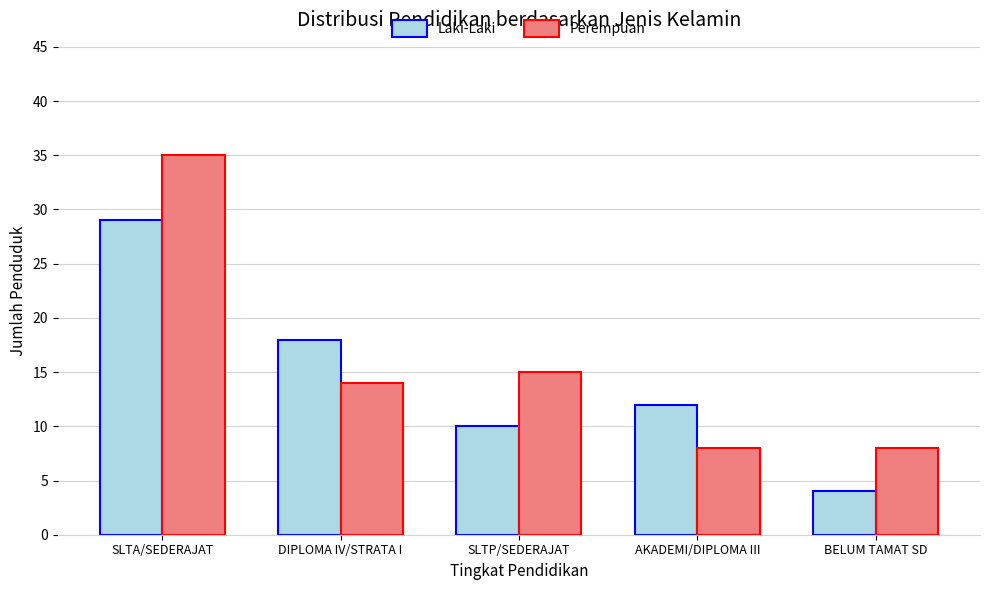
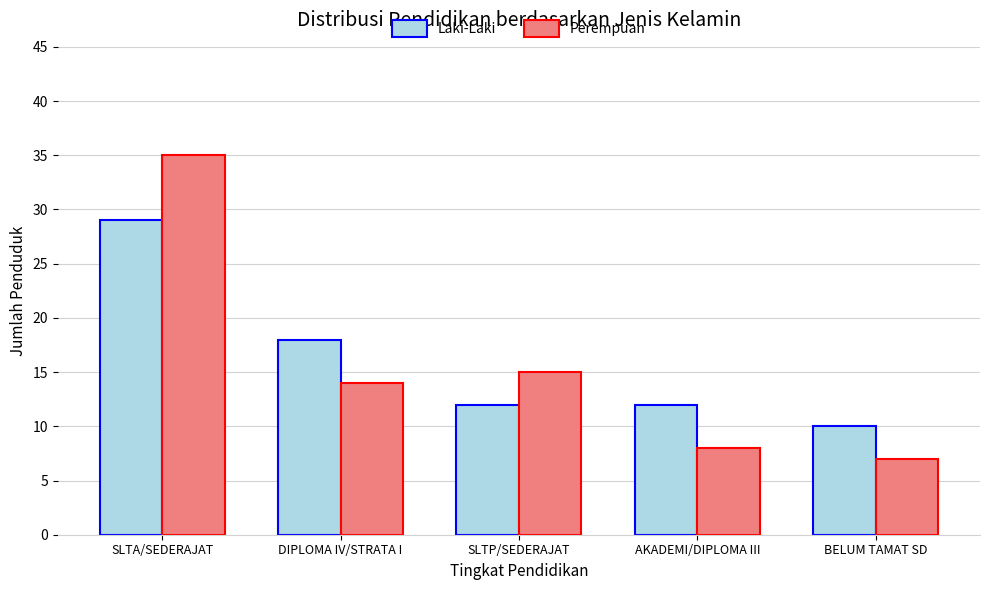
Laki-Laki, SLTP/SEDERAJAT: 10 -> 12
Laki-Laki, BELUM TAMAT SD: 4 -> 10
Perempuan, BELUM TAMAT SD: 8 -> 7
